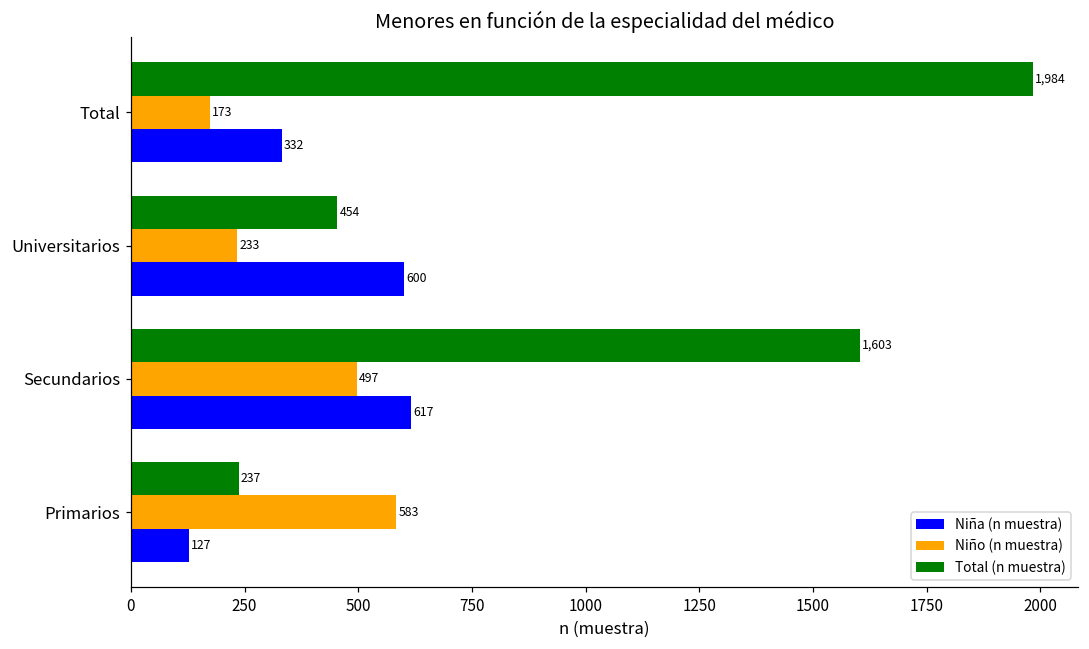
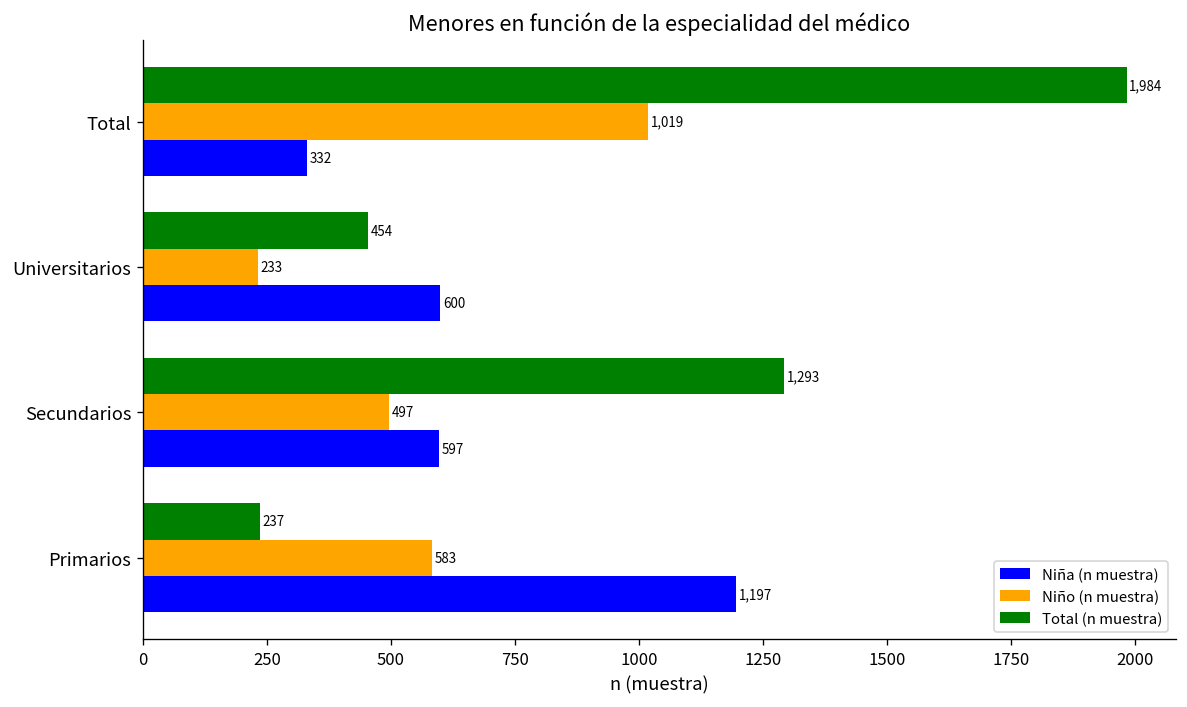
Niño (n muestra), Total: 173 -> 1,019
Total (n muestra), Secundarios: 1,603 -> 1,293
Niña (n muestra), Secundarios: 617 -> 597
Niña (n muestra), Primarios: 127 -> 1,197
